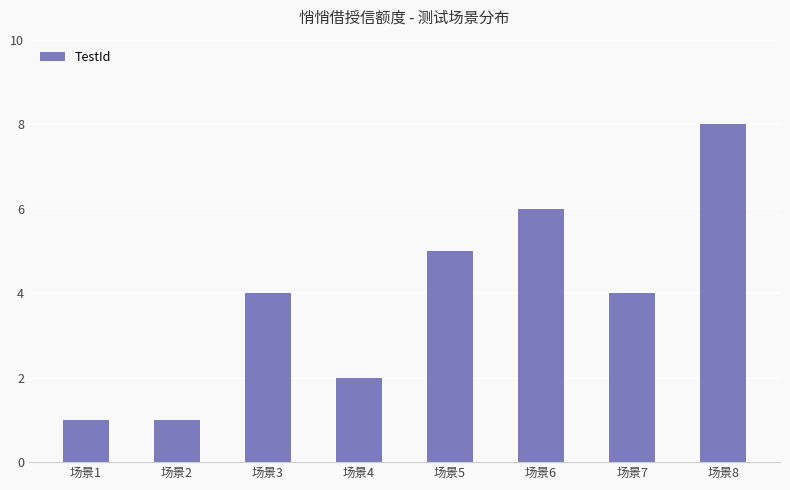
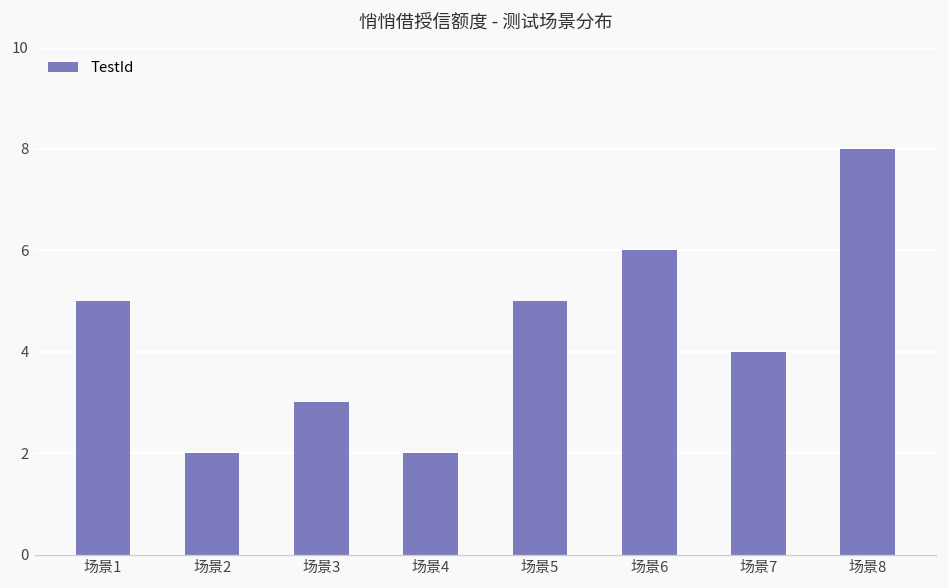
场景1: 1 -> 5
场景2: 1 -> 2
场景3: 4 -> 3
